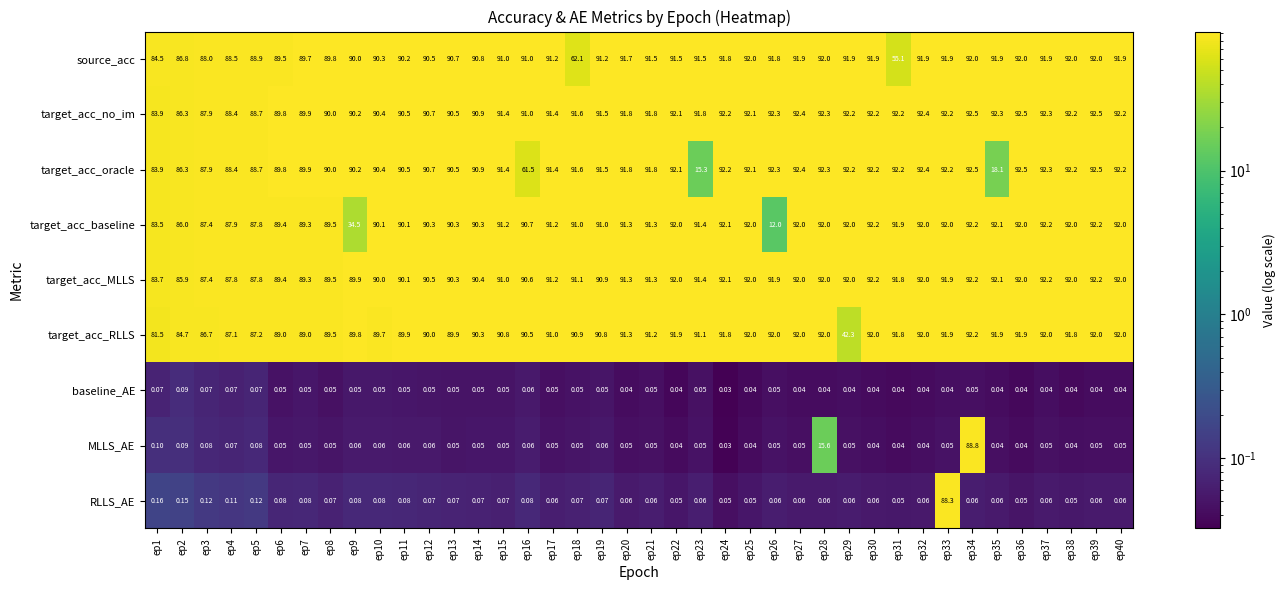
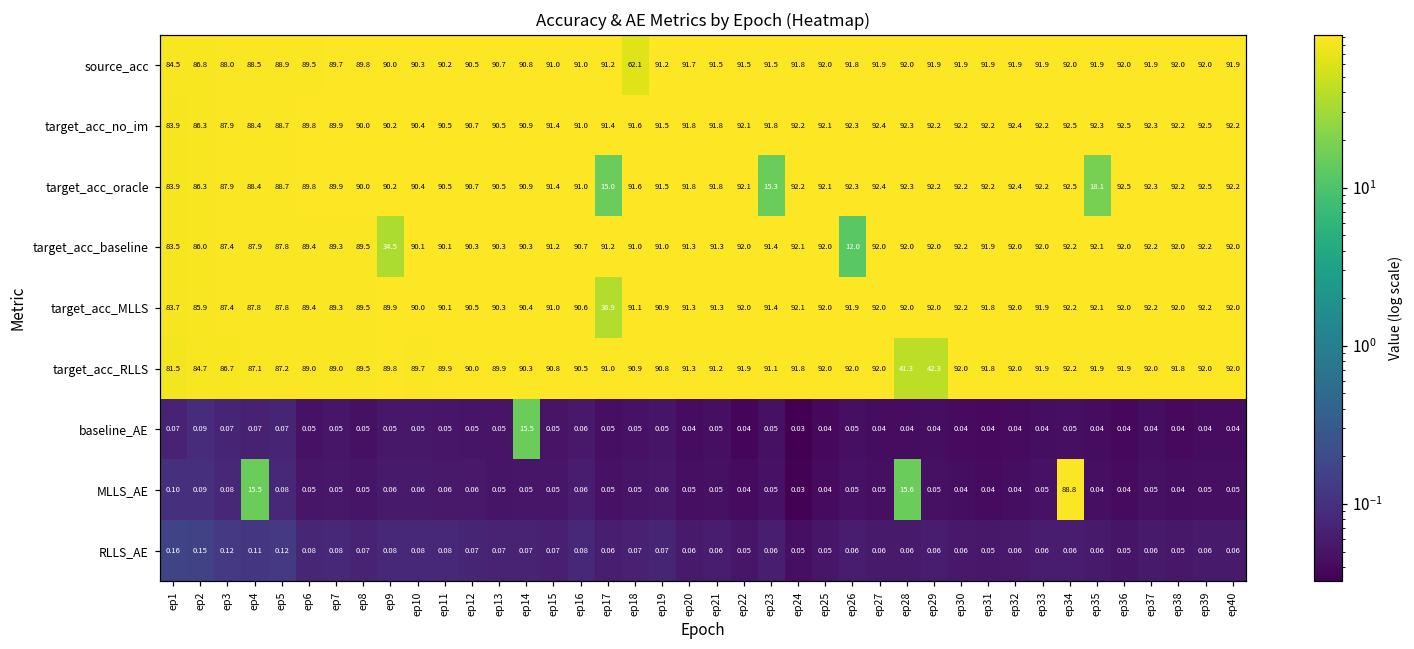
source_acc, ep31: 55.1 -> 91.9
target_acc_oracle, ep16: 61.5 -> 91.0
target_acc_oracle, ep17: 91.4 -> 15.0
target_acc_MLLS, ep17: 91.2 -> 36.9
target_acc_RLLS, ep28: 92.0 -> 41.3
baseline_AE, ep14: 0.05 -> 15.5
MLLS_AE, ep4: 0.07 -> 15.5
RLLS_AE, ep33: 88.3 -> 0.06
